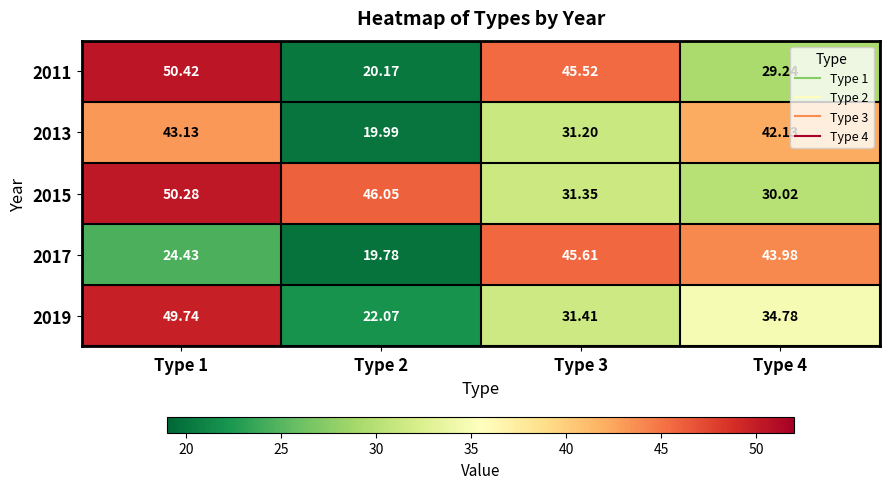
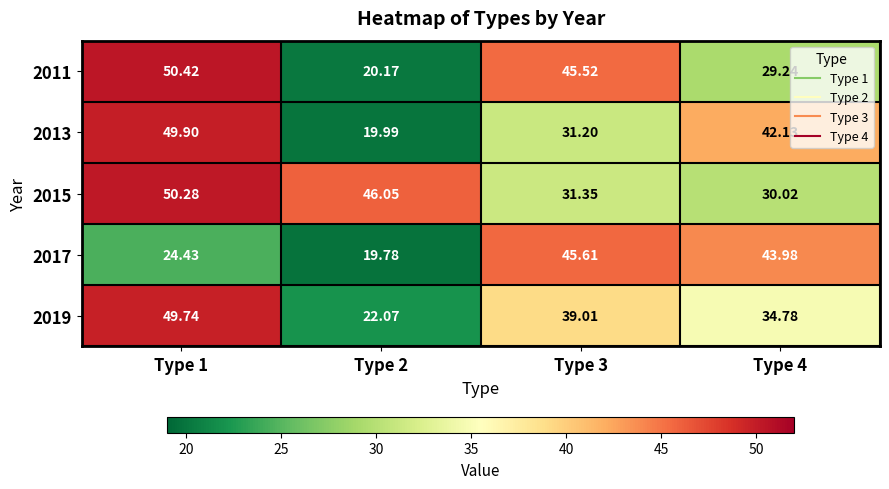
2013, Type 1: 43.13 -> 49.90
2019, Type 3: 31.41 -> 39.01
